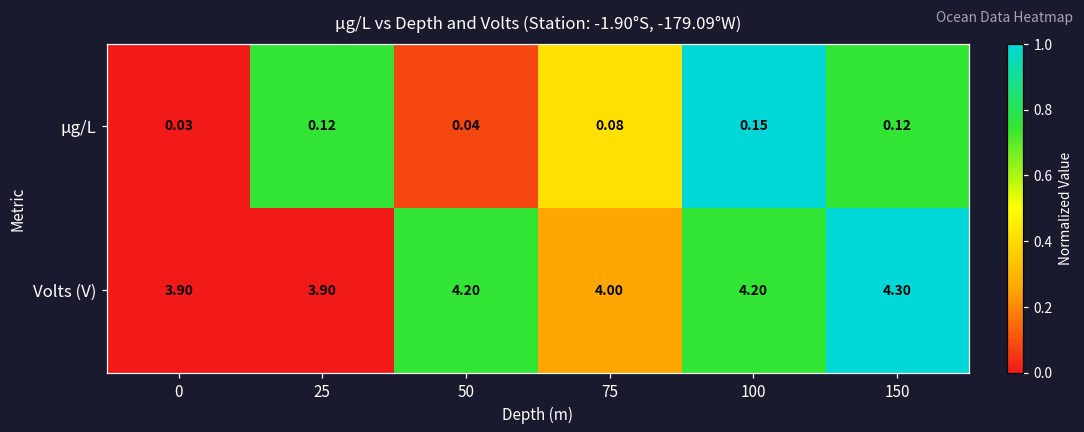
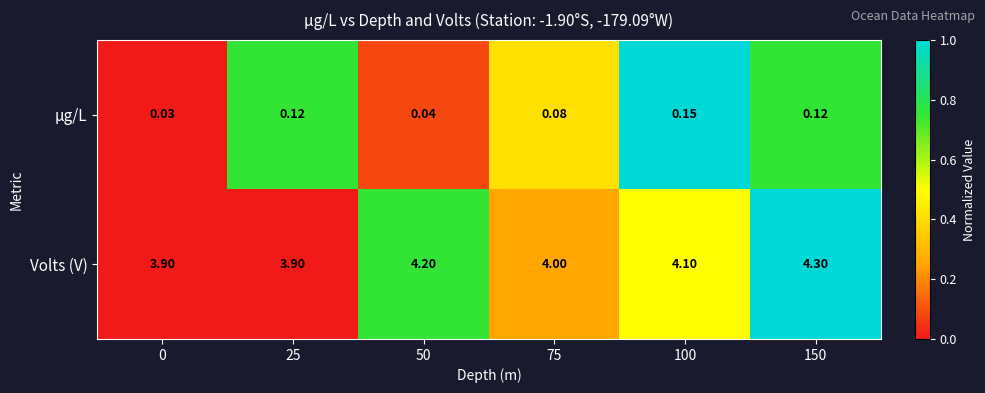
Volts (V), 100: 4.20 -> 4.10
